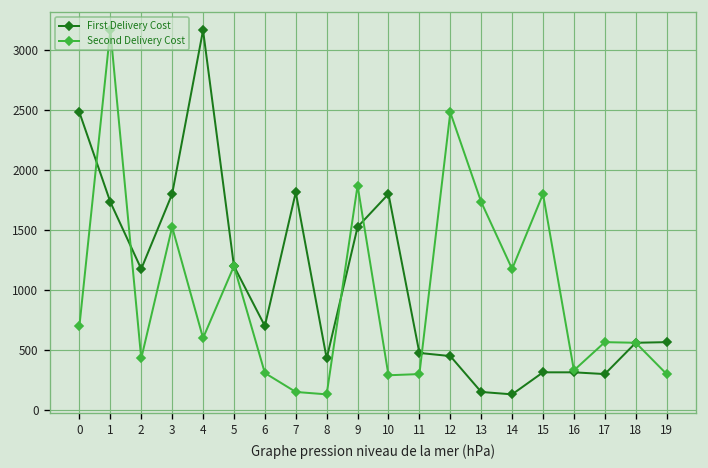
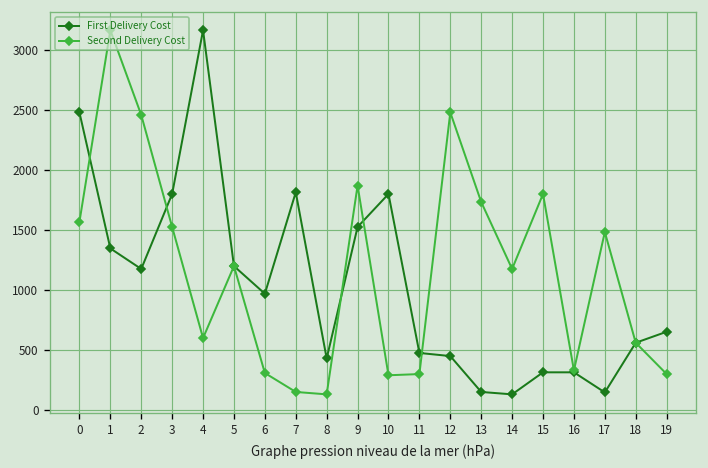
Second Delivery Cost, 0: 700 -> 1600
First Delivery Cost, 1: 1700 -> 1300
Second Delivery Cost, 2: 400 -> 2500
First Delivery Cost, 6: 700 -> 1000
First Delivery Cost, 17: 300 -> 100
Second Delivery Cost, 17: 600 -> 1500
First Delivery Cost, 19: 600 -> 700
